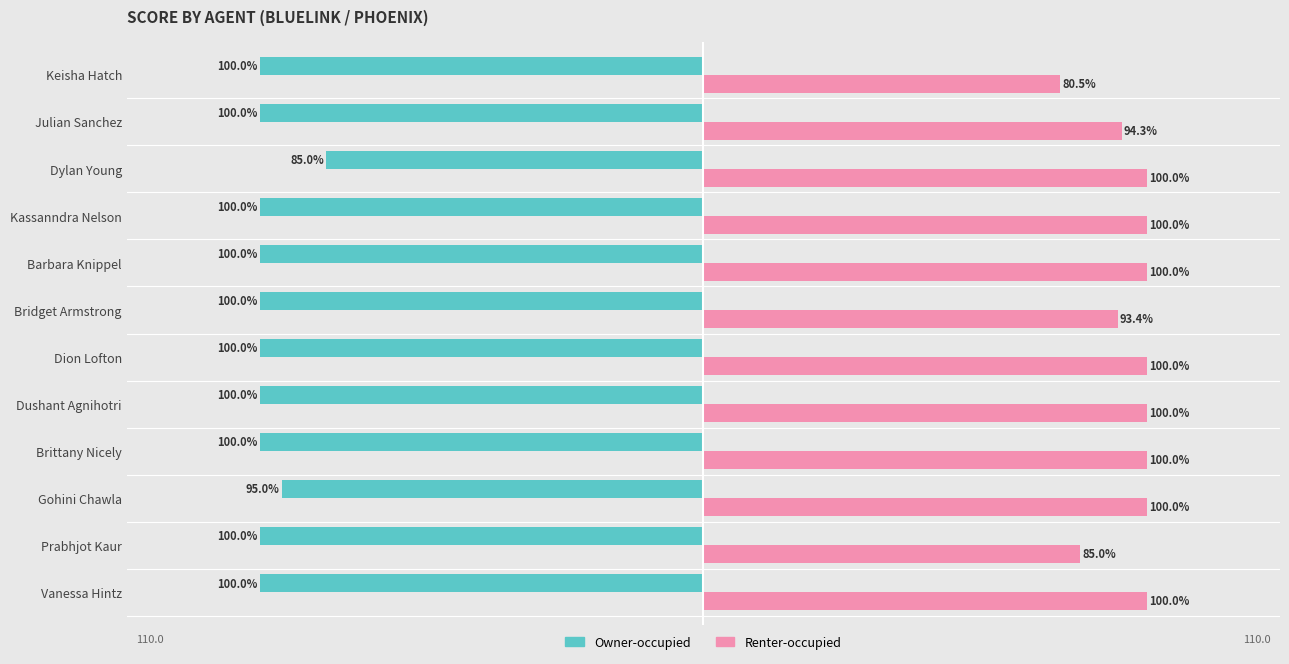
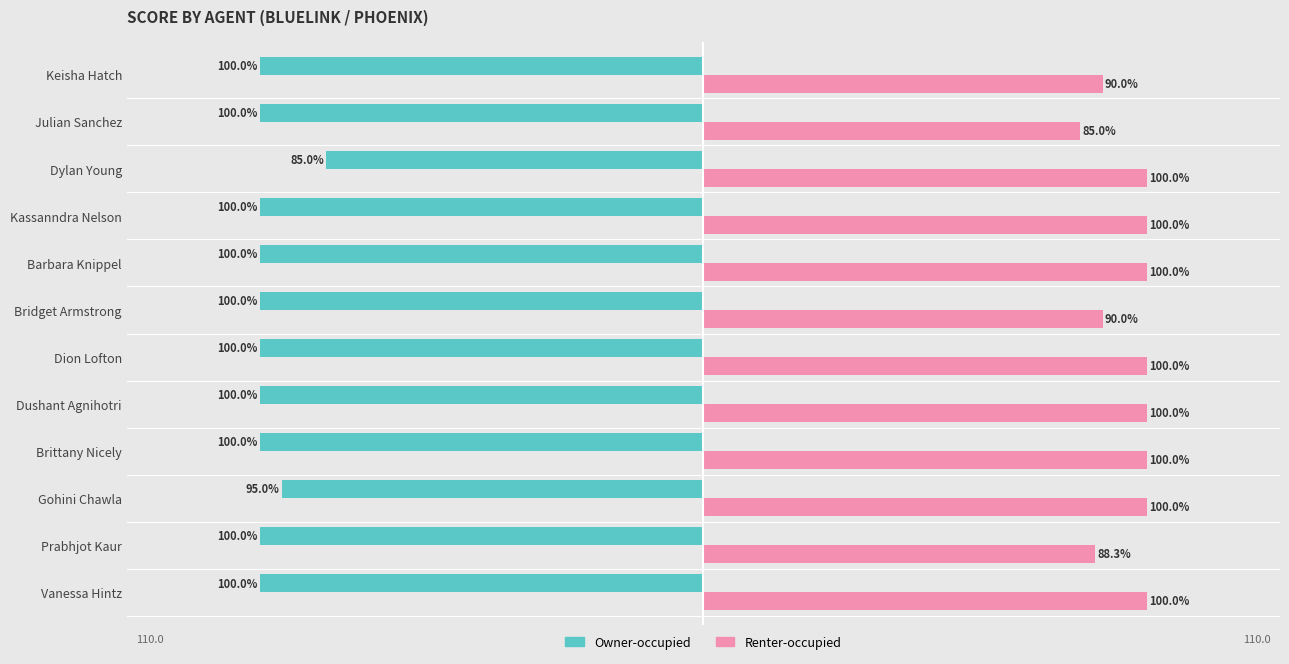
Renter-occupied, Keisha Hatch: 80.5% -> 90.0%
Renter-occupied, Julian Sanchez: 94.3% -> 85.0%
Renter-occupied, Bridget Armstrong: 93.4% -> 90.0%
Renter-occupied, Prabhjot Kaur: 85.0% -> 88.3%
